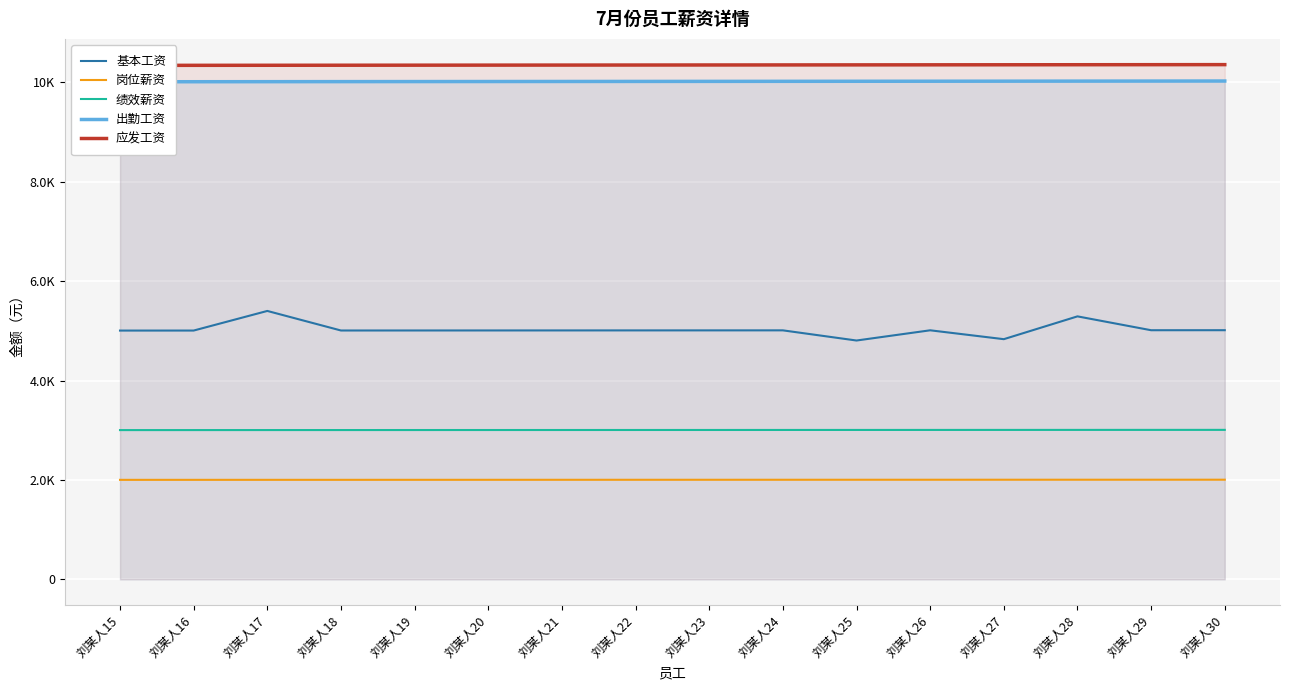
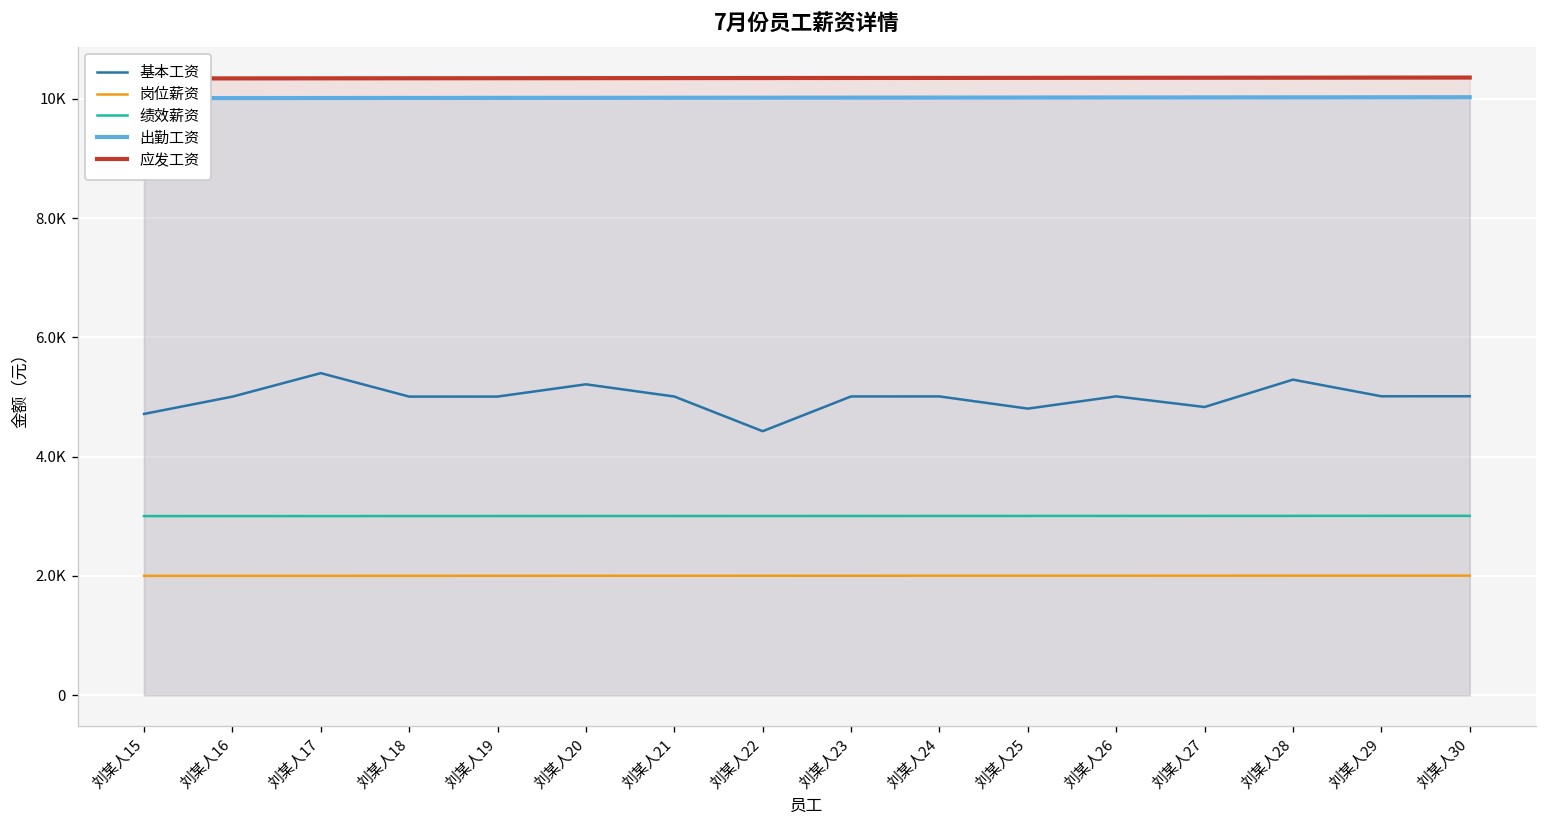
基本工资, 刘某人15: 5000 -> 4700
基本工资, 刘某人20: 5000 -> 5200
基本工资, 刘某人22: 5000 -> 4400
